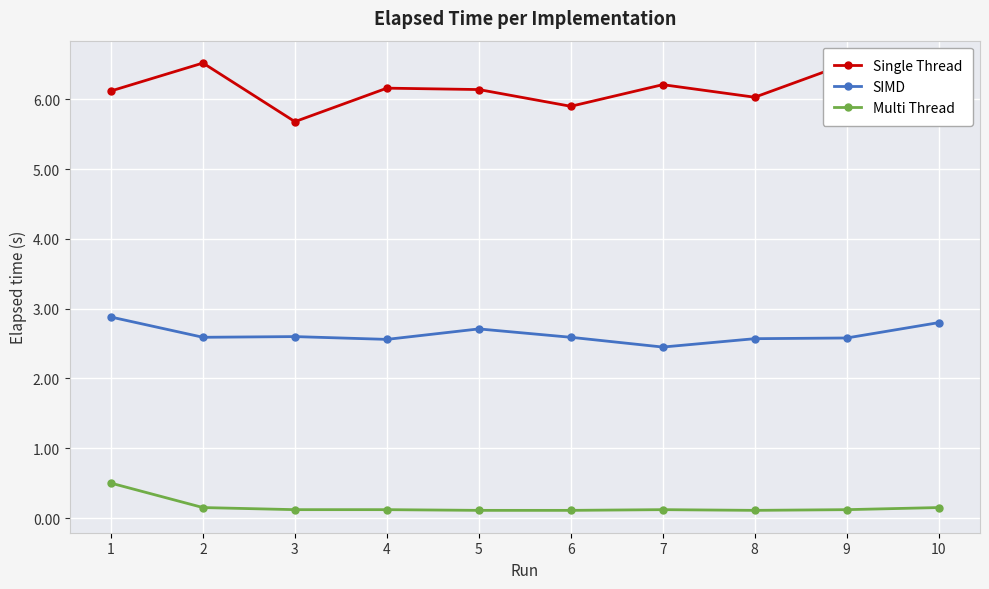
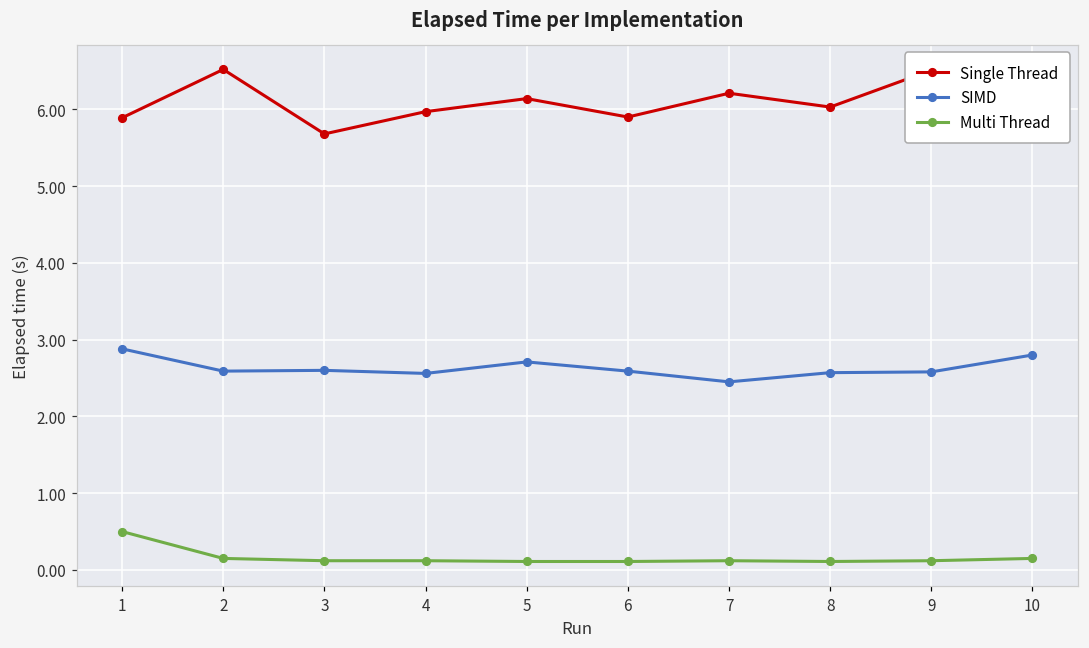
Single Thread, 1: 6.1 -> 5.9
Single Thread, 4: 6.2 -> 6.0
